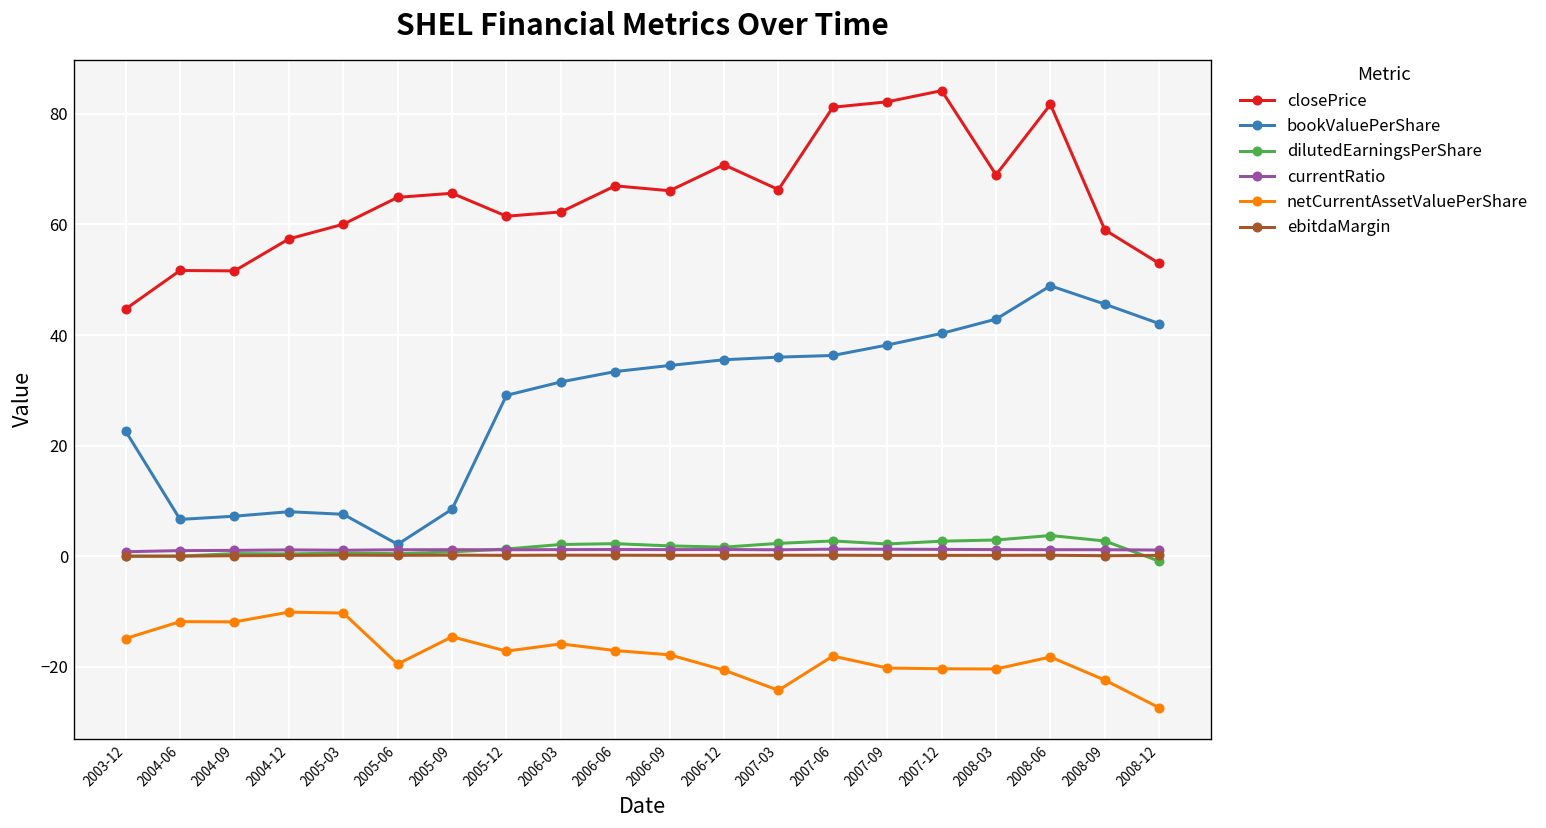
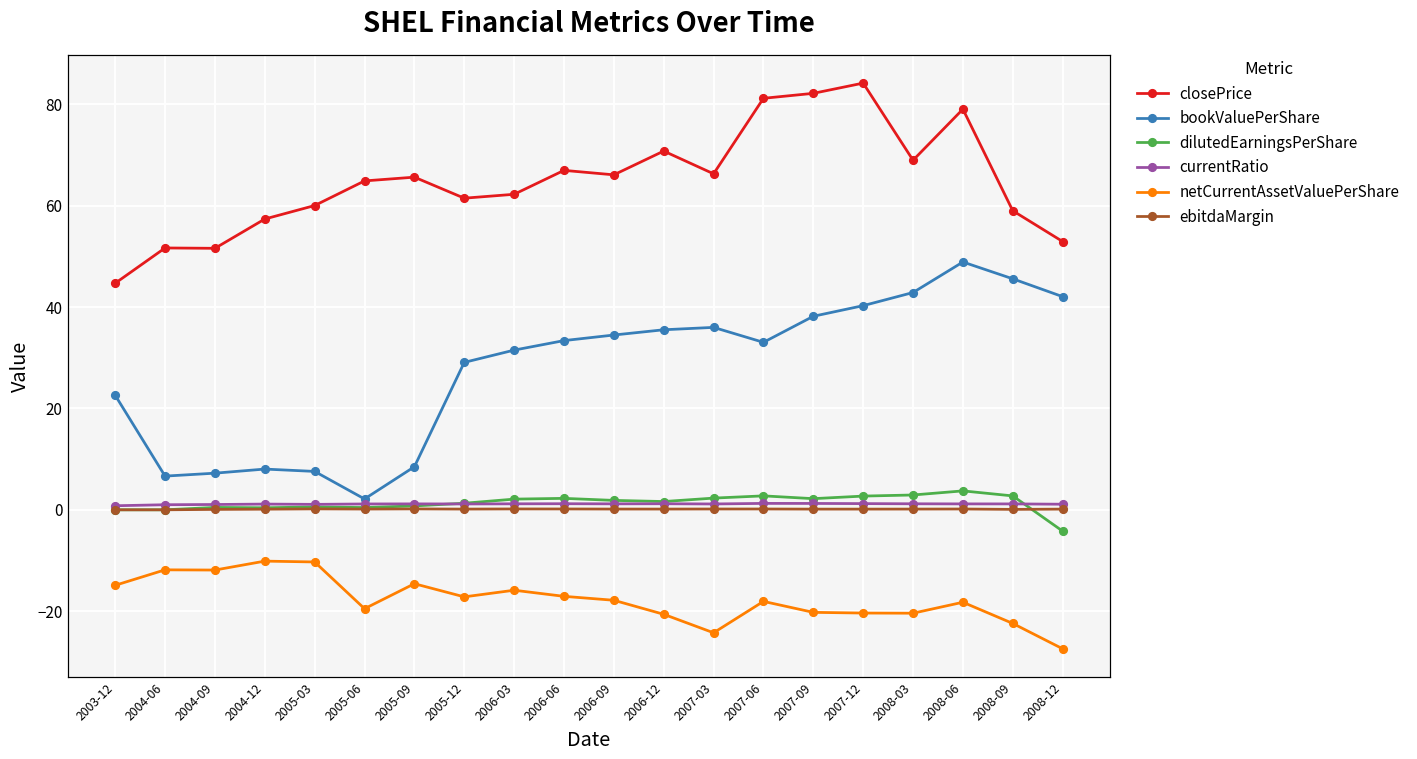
bookValuePerShare, 2007-06: 36 -> 33
closePrice, 2008-06: 82 -> 79
dilutedEarningsPerShare, 2008-12: -1 -> -4
